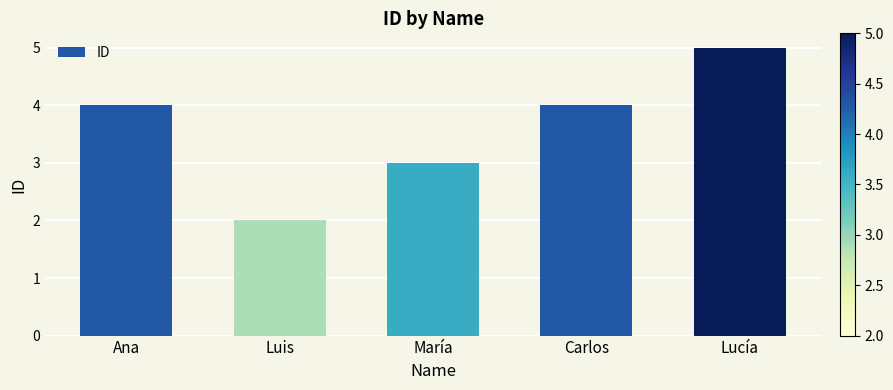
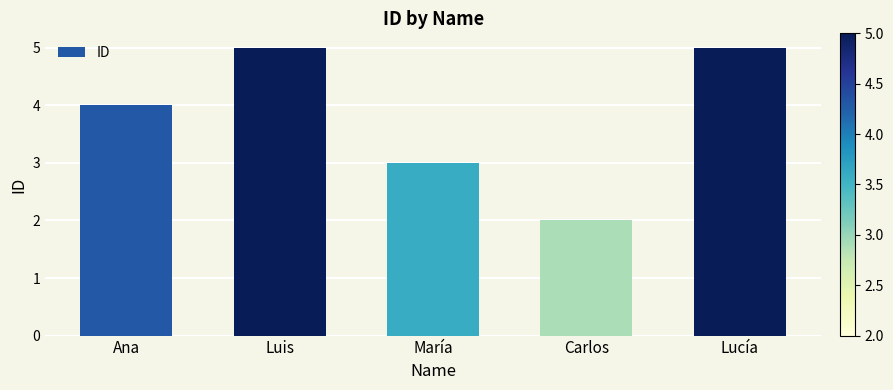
Luis: 2 -> 5
Carlos: 4 -> 2
